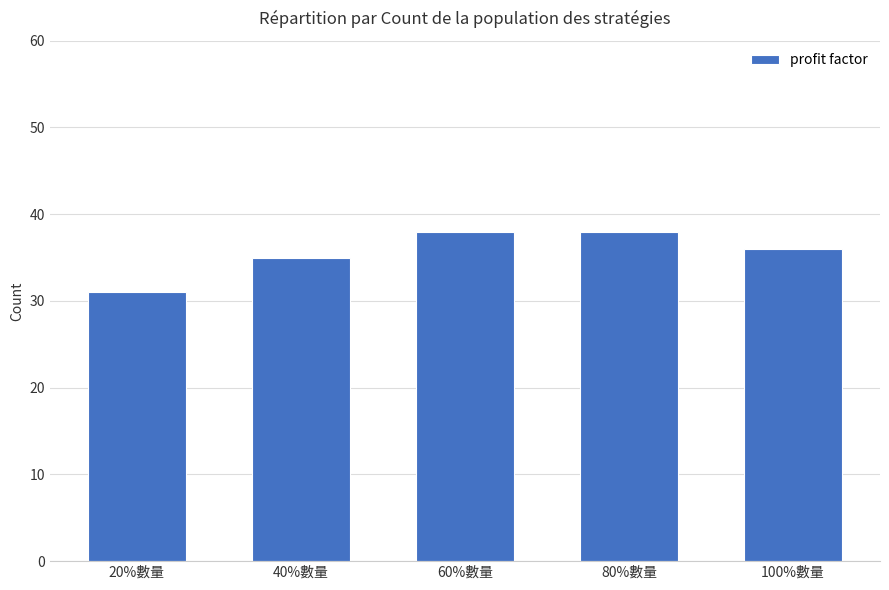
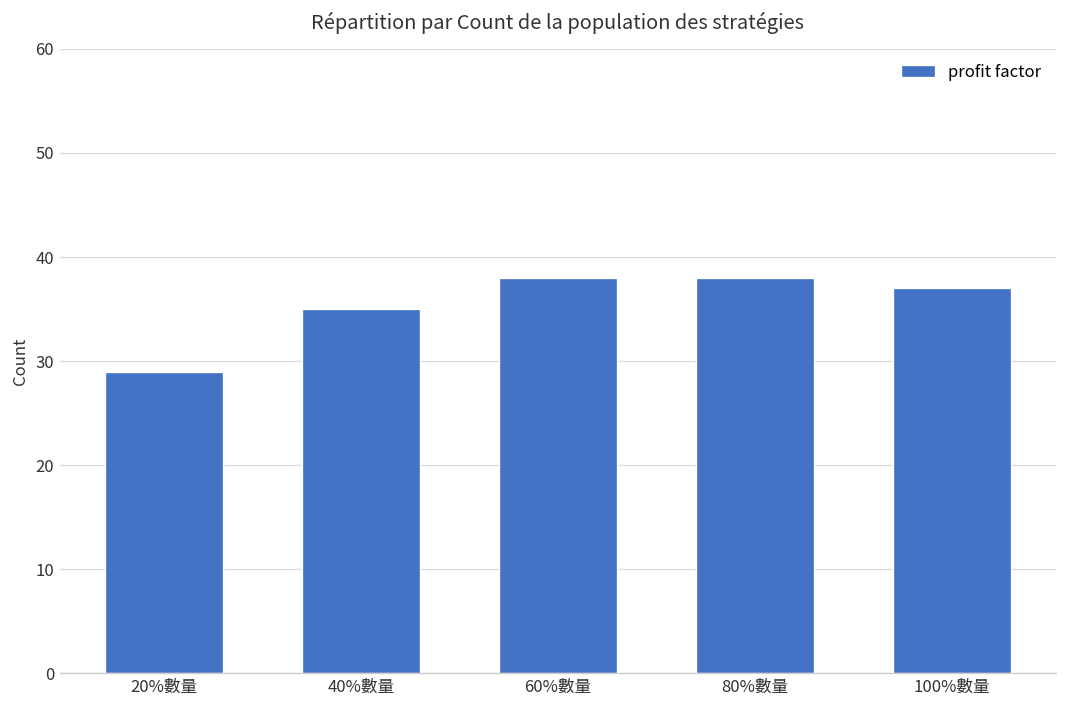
20%數量: 31 -> 29
100%數量: 36 -> 37
